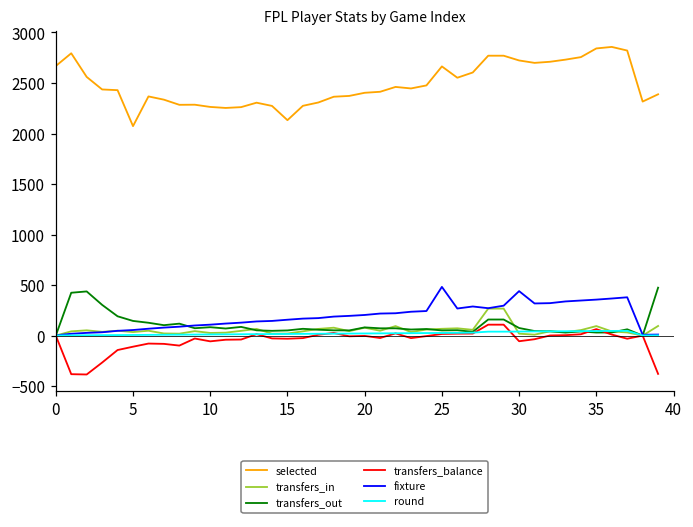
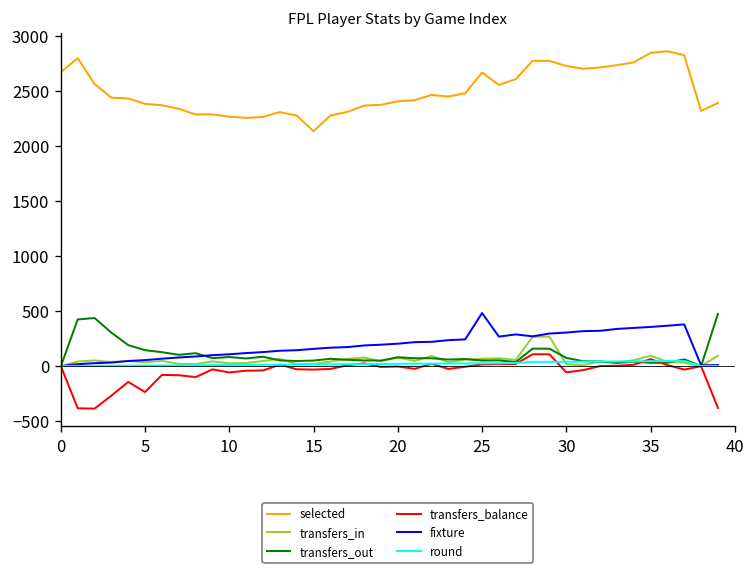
selected, 5: 2100 -> 2400
transfers_balance, 5: -100 -> -200
fixture, 30: 400 -> 300
